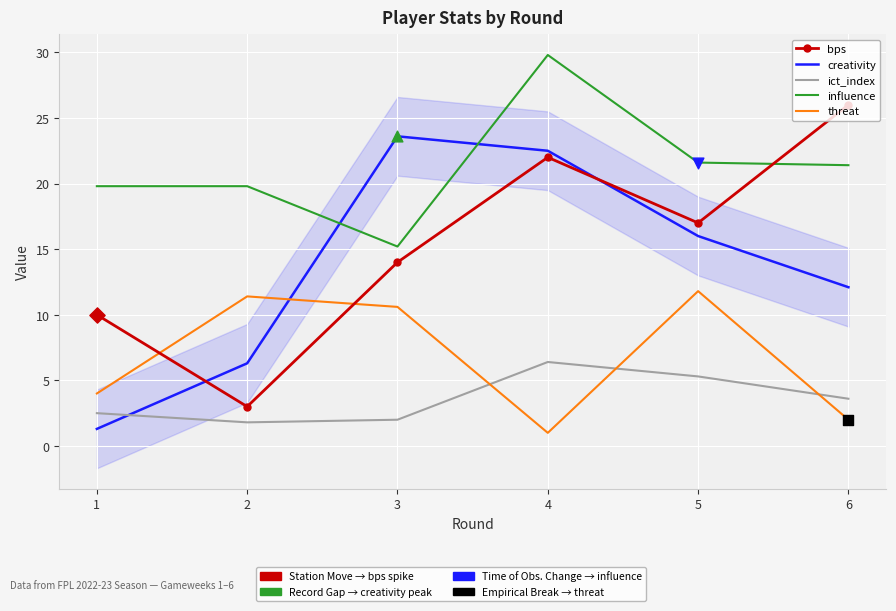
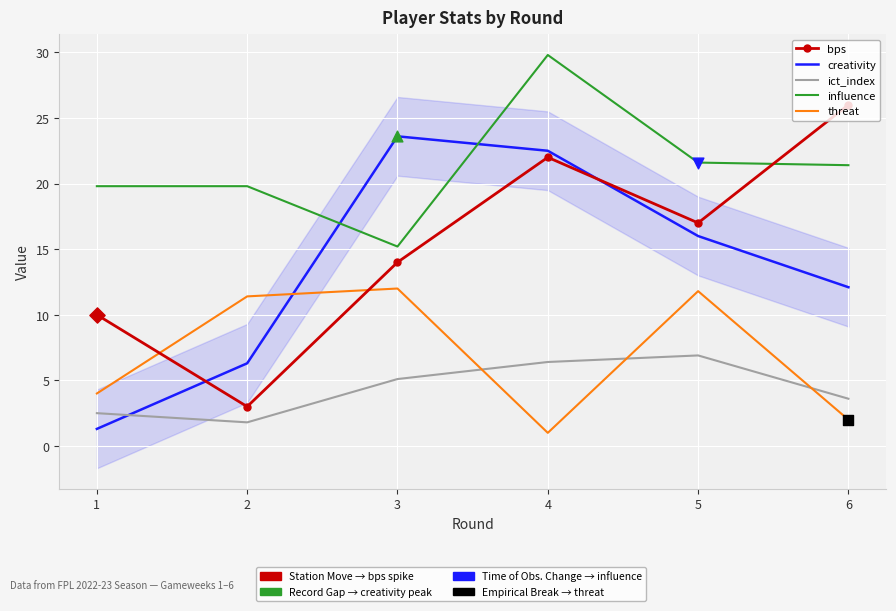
ict_index, 3: 2.0 -> 5.1
threat, 3: 10.6 -> 12.0
ict_index, 5: 5.3 -> 6.9
